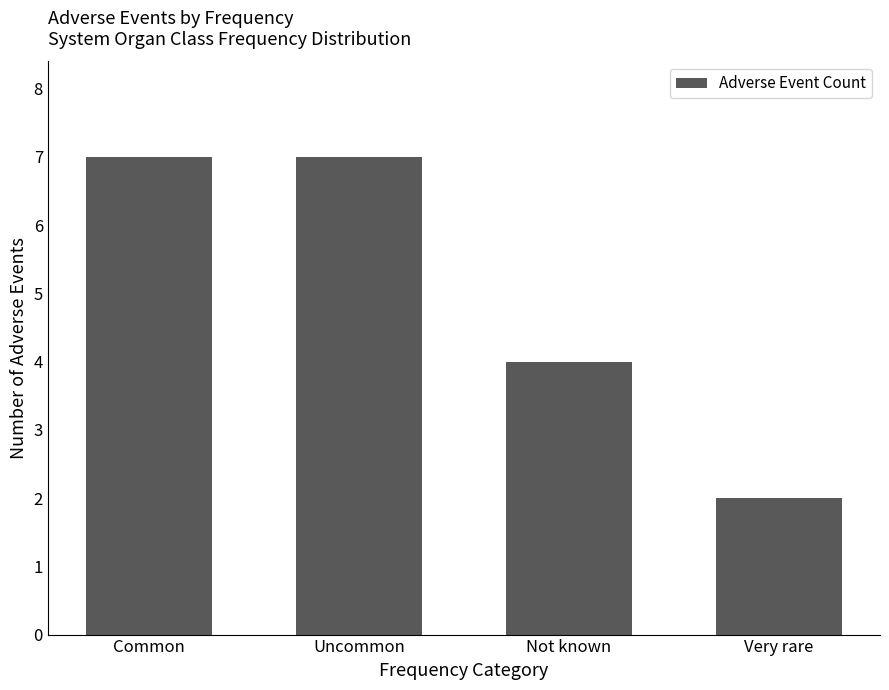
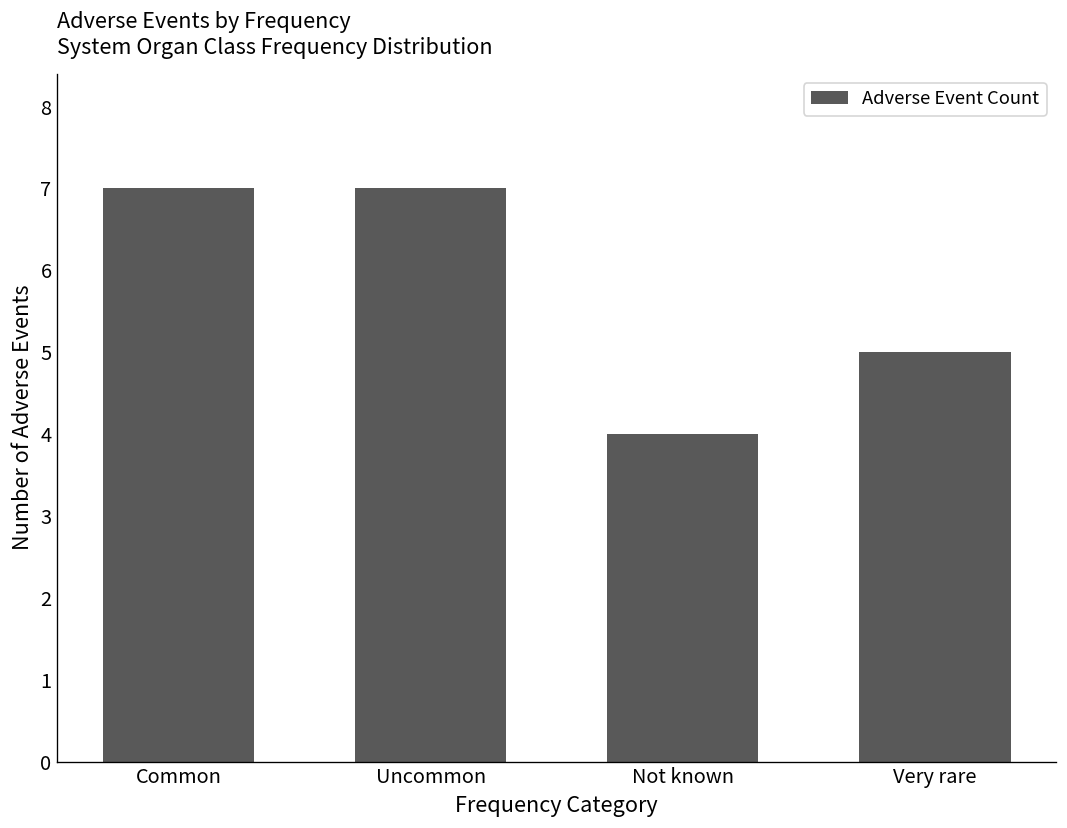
Very rare: 2 -> 5
